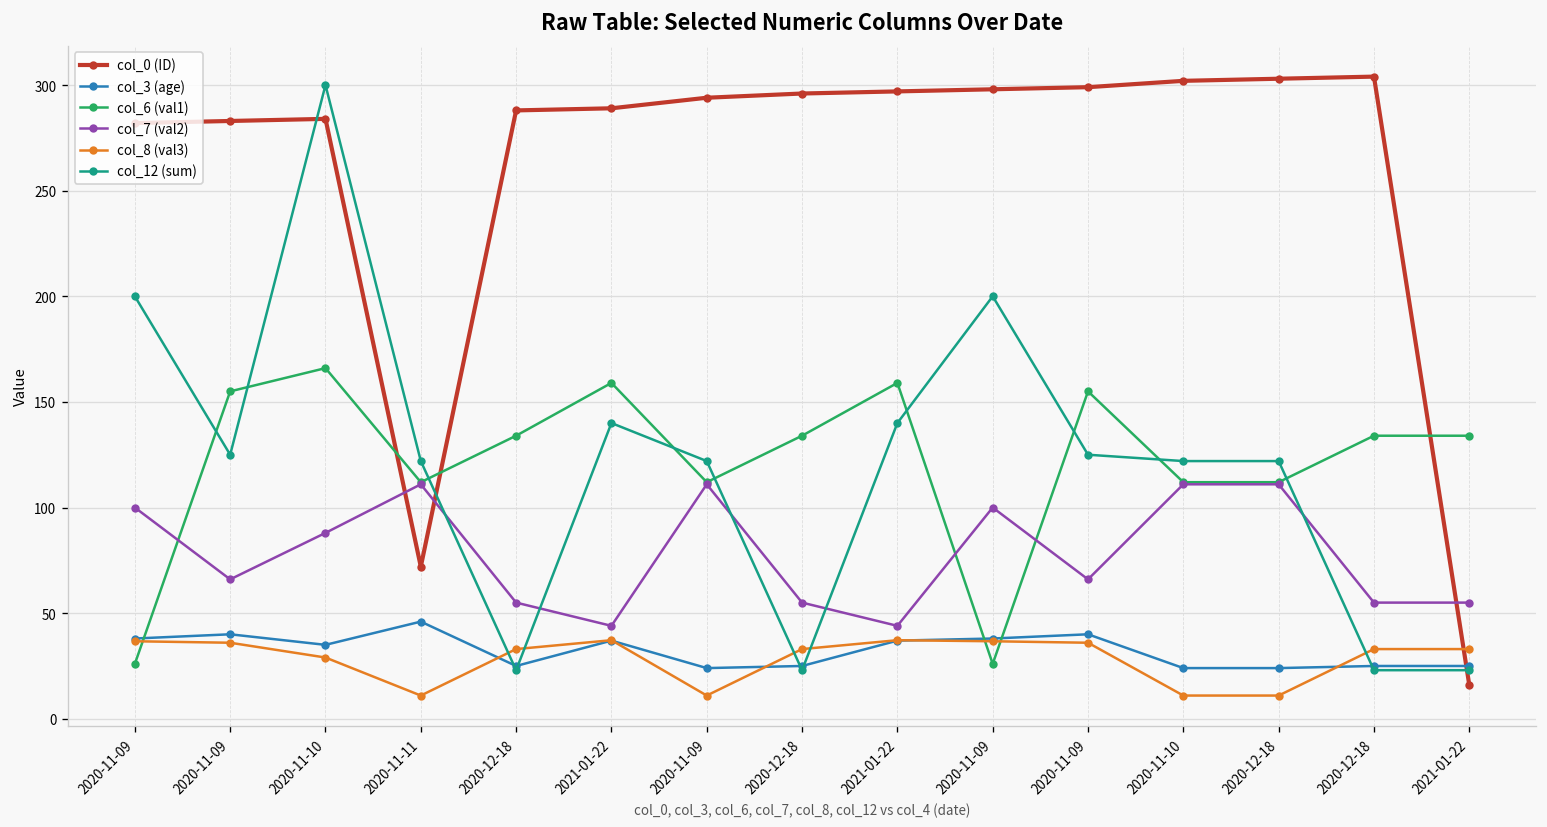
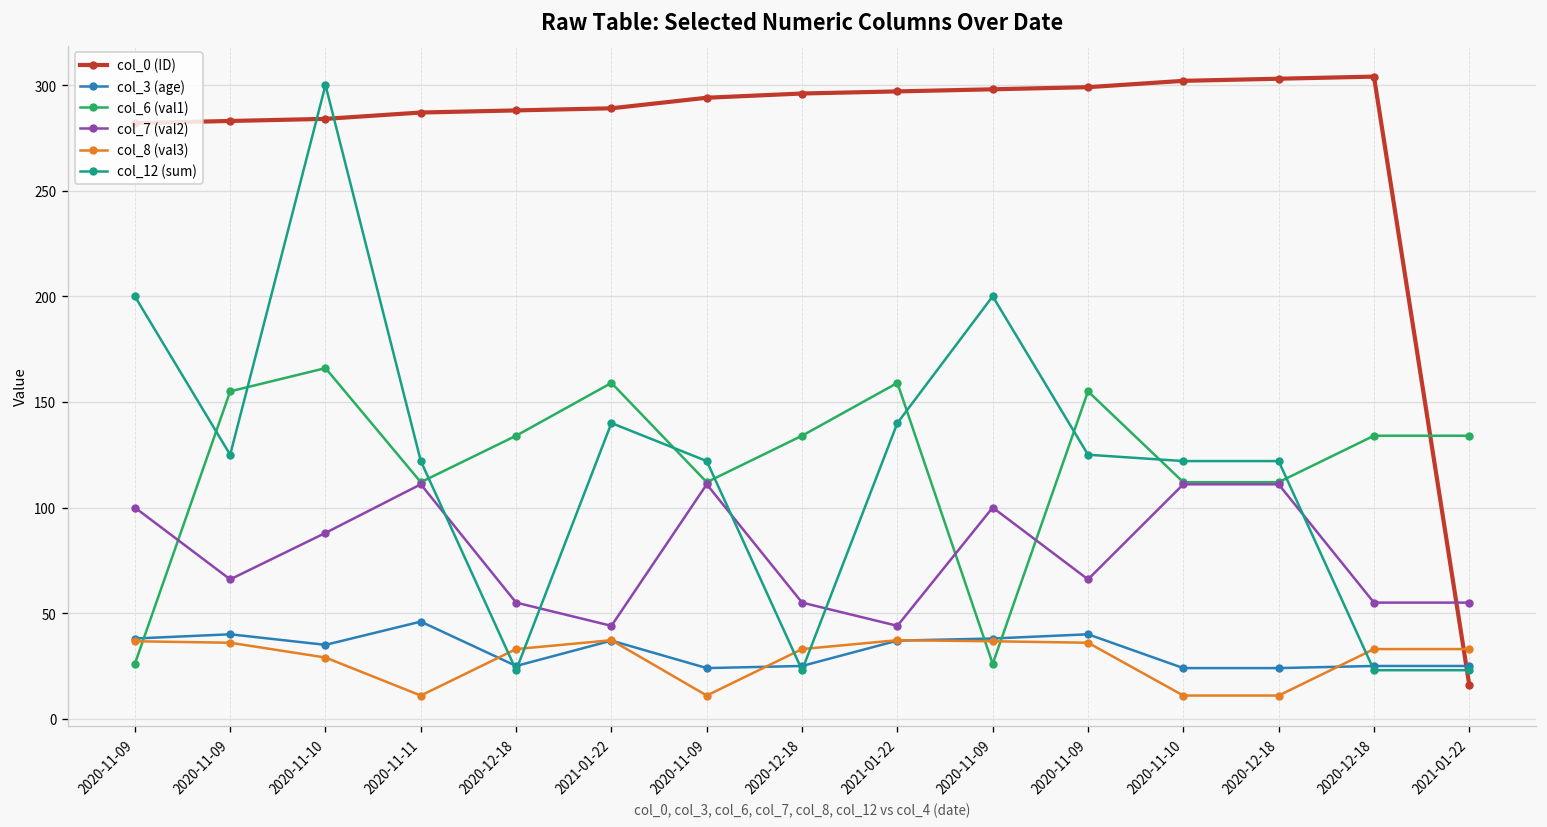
col_0 (ID), 2020-11-11: 72 -> 287
